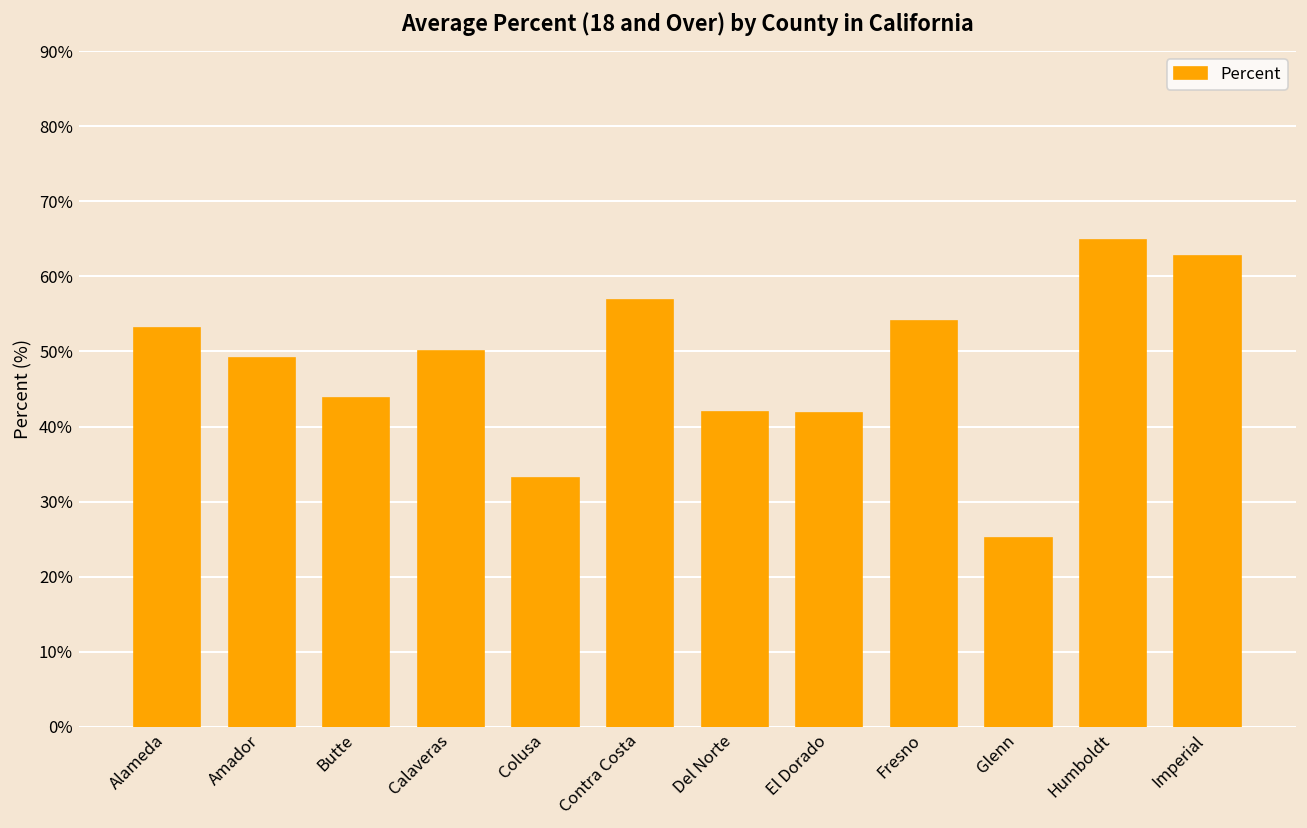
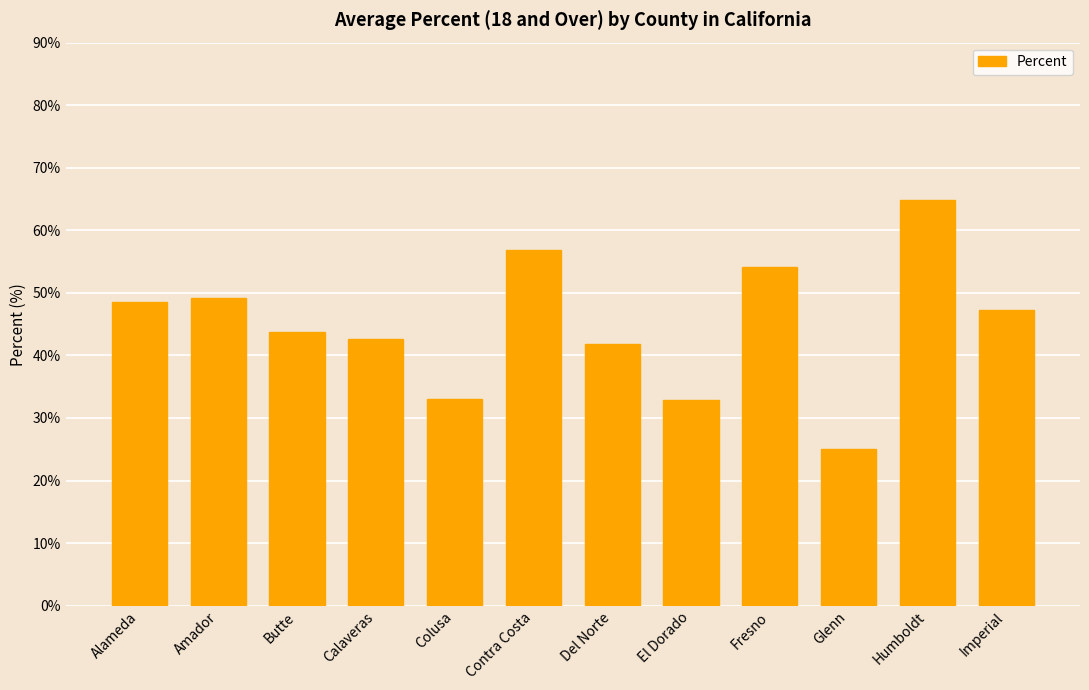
Alameda: 53% -> 49%
Calaveras: 50% -> 43%
El Dorado: 42% -> 33%
Imperial: 63% -> 47%
